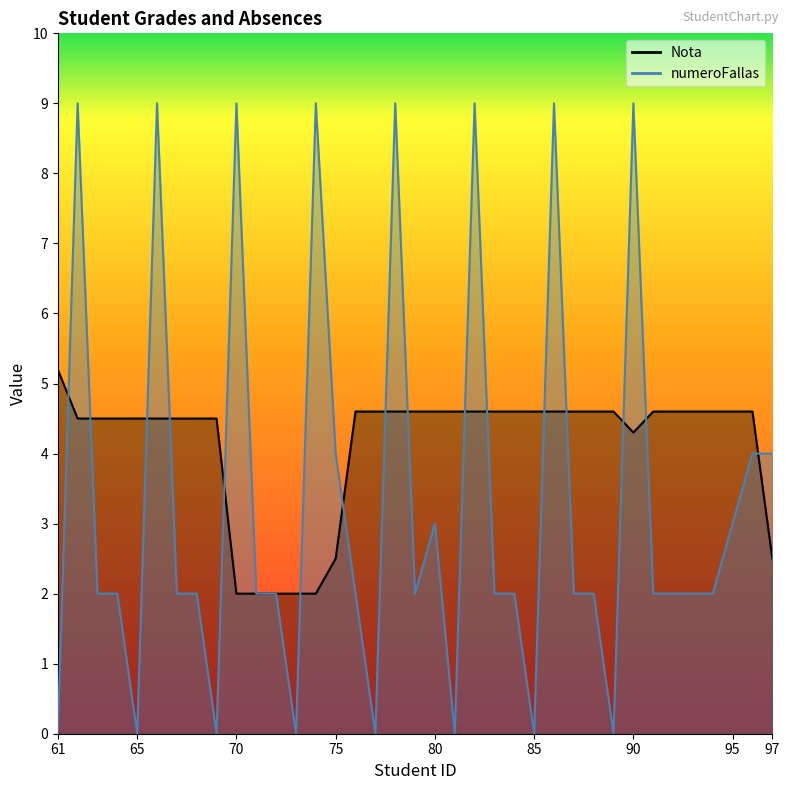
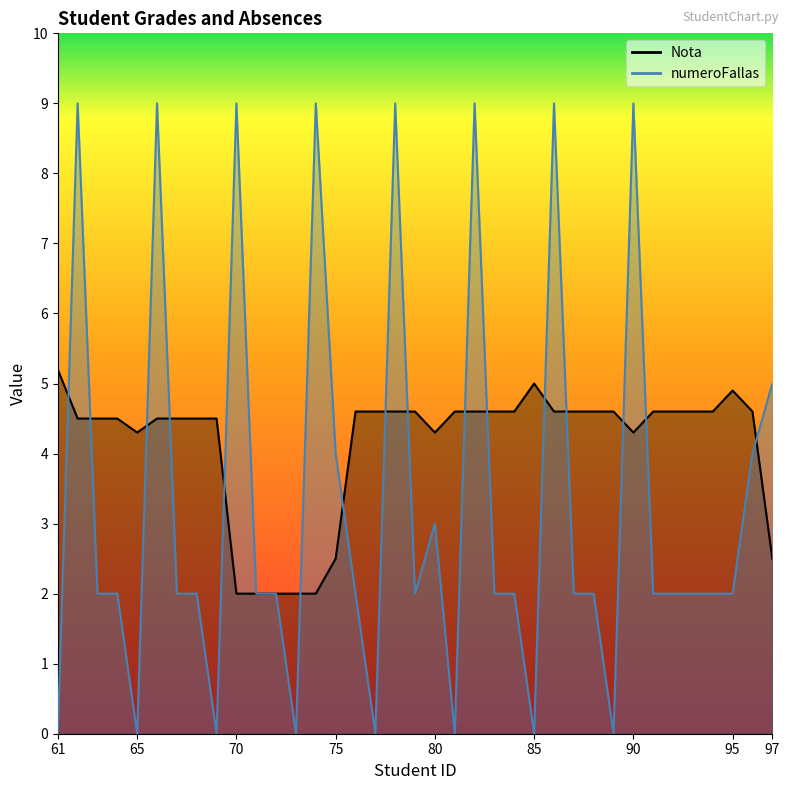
Nota, 65: 4.5 -> 4.3
Nota, 80: 4.6 -> 4.3
Nota, 85: 4.6 -> 5.0
Nota, 95: 4.6 -> 4.9
numeroFallas, 95: 3 -> 2
numeroFallas, 97: 4 -> 5
